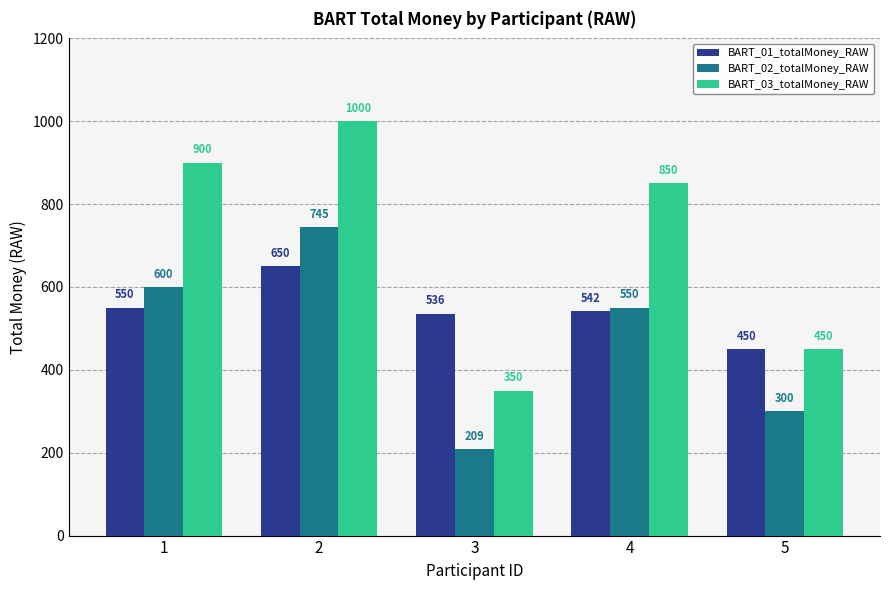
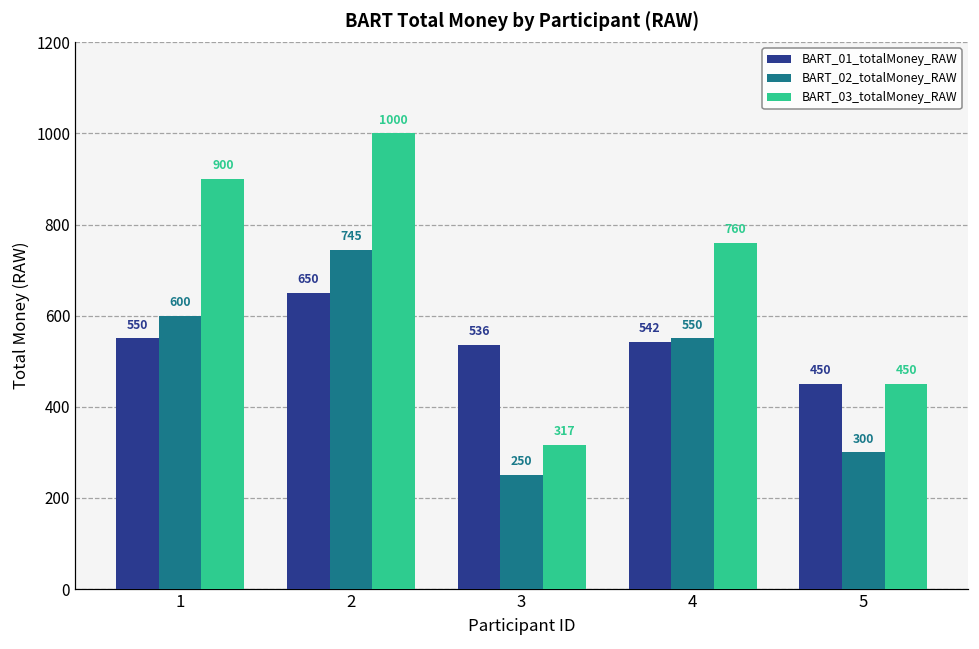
BART_02_totalMoney_RAW, 3: 209 -> 250
BART_03_totalMoney_RAW, 3: 350 -> 317
BART_03_totalMoney_RAW, 4: 850 -> 760
